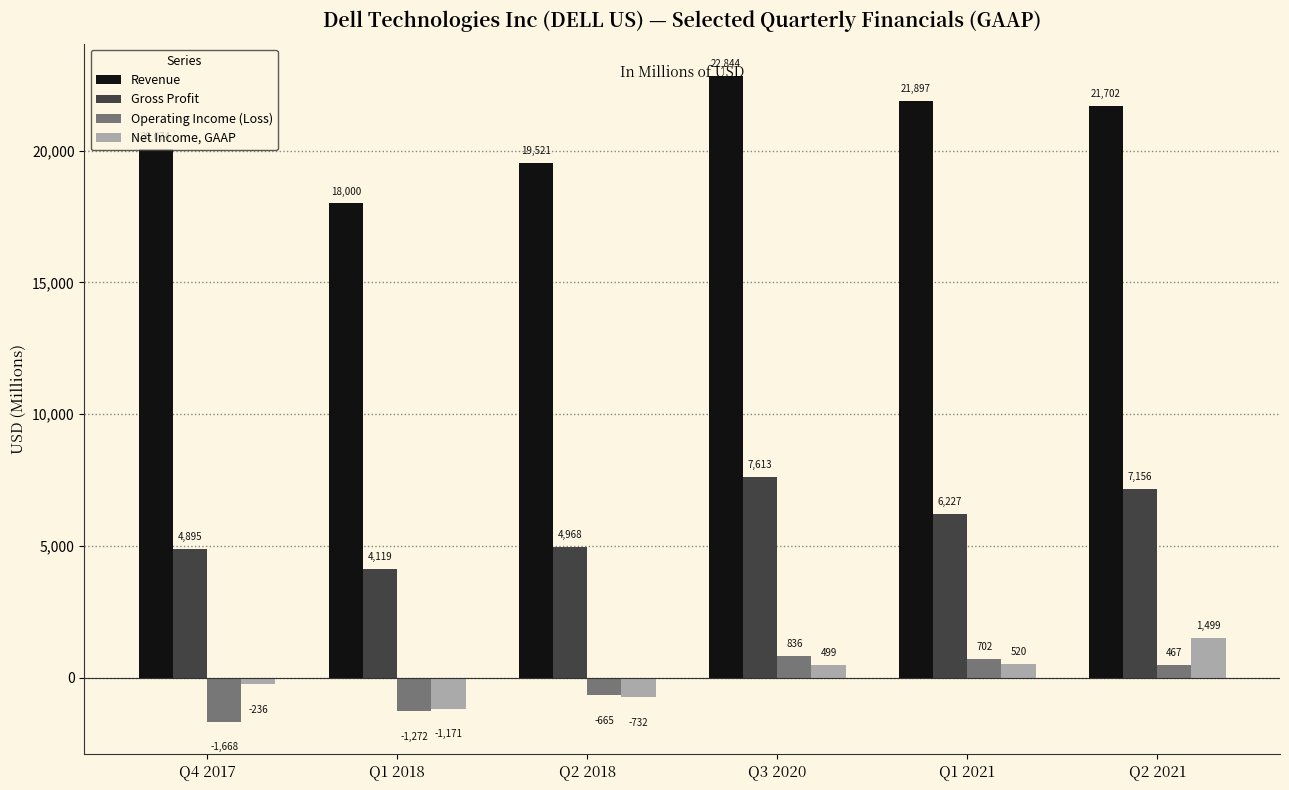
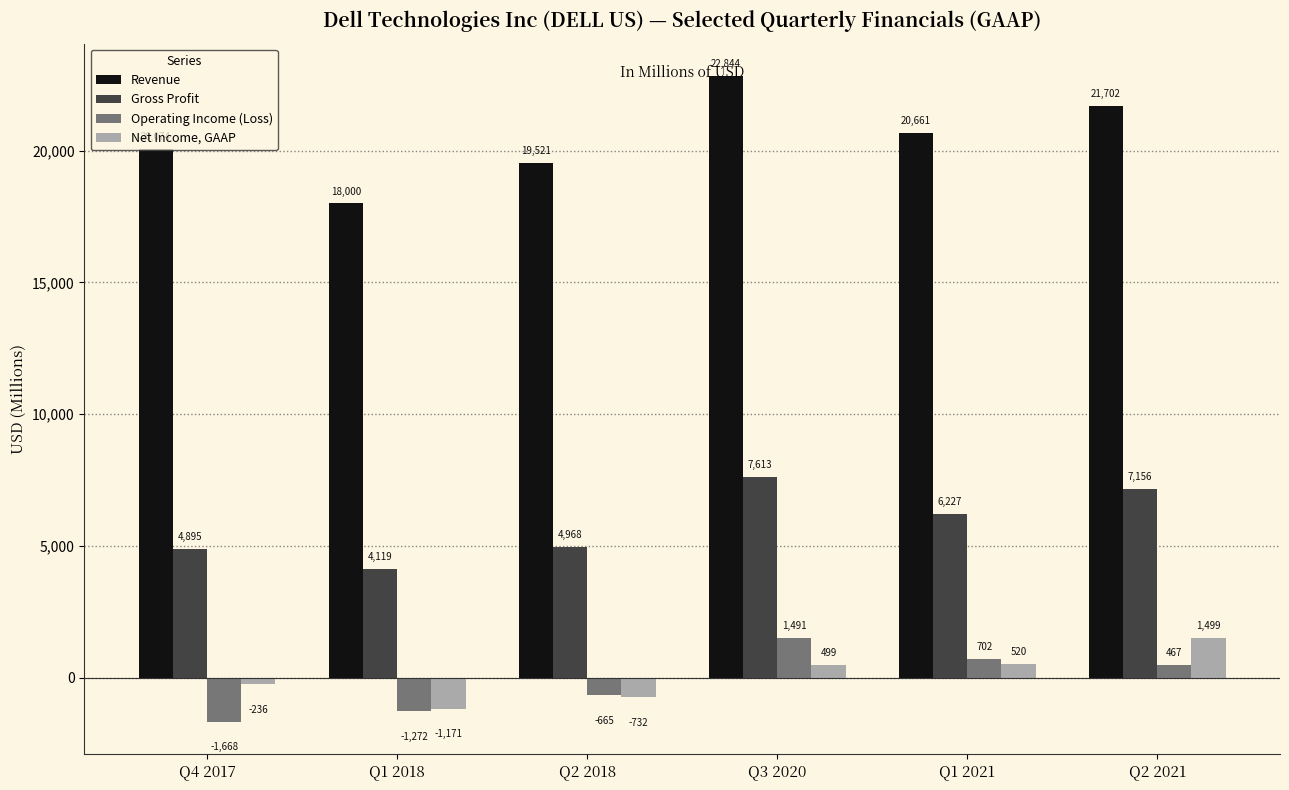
Operating Income (Loss), Q3 2020: 836 -> 1,491
Revenue, Q1 2021: 21,897 -> 20,661
